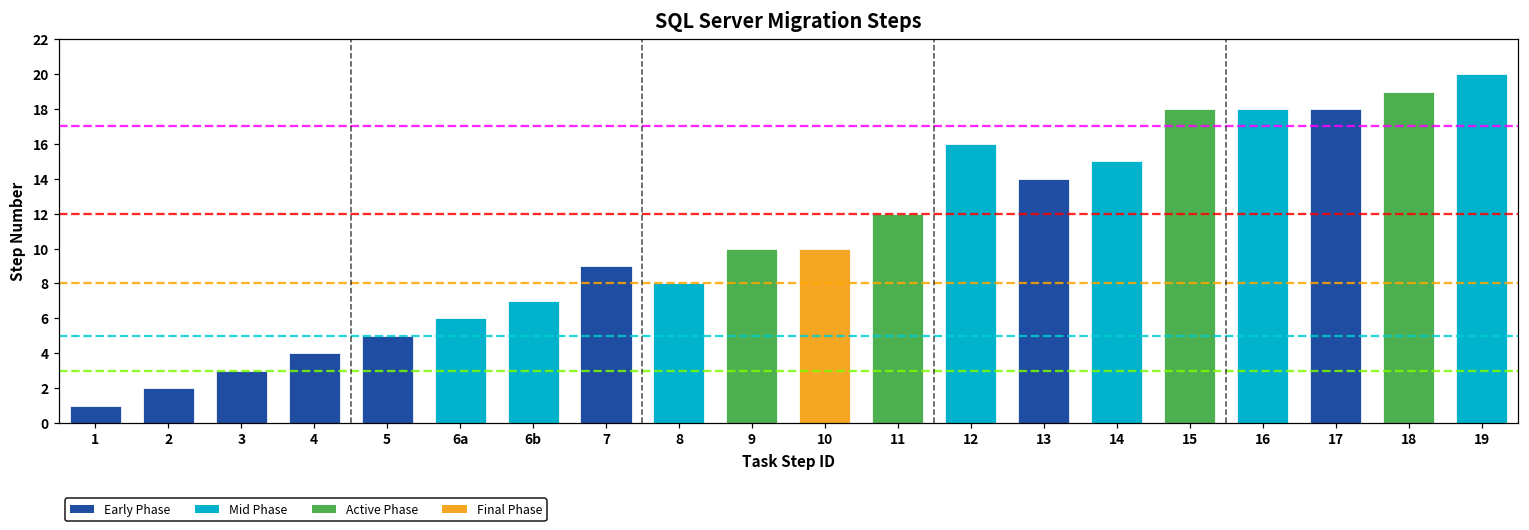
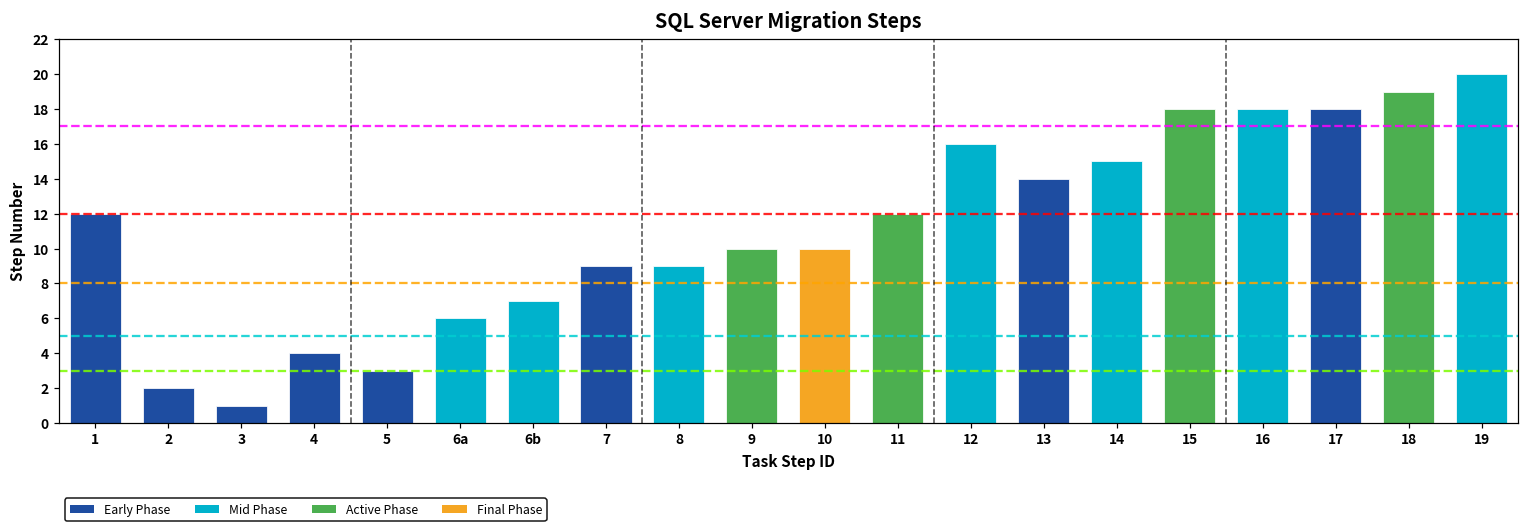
1: 1 -> 12
3: 3 -> 1
5: 5 -> 3
8: 8 -> 9
